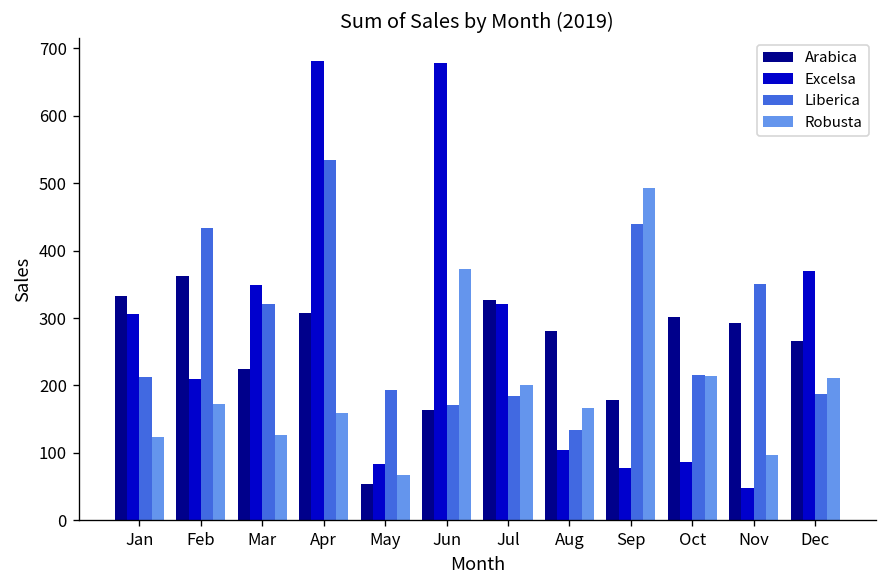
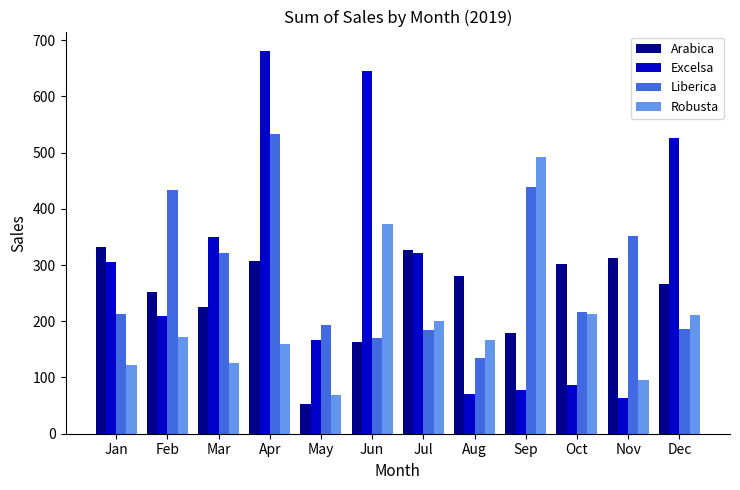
Arabica, Feb: 360 -> 250
Excelsa, May: 80 -> 170
Excelsa, Jun: 680 -> 640
Excelsa, Aug: 100 -> 70
Arabica, Nov: 290 -> 310
Excelsa, Nov: 50 -> 60
Excelsa, Dec: 370 -> 530
